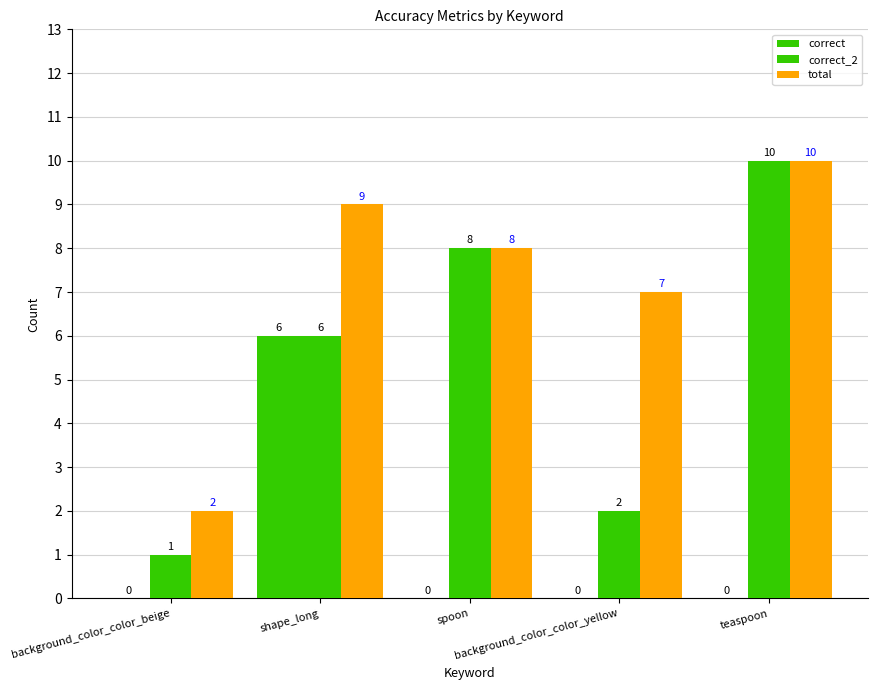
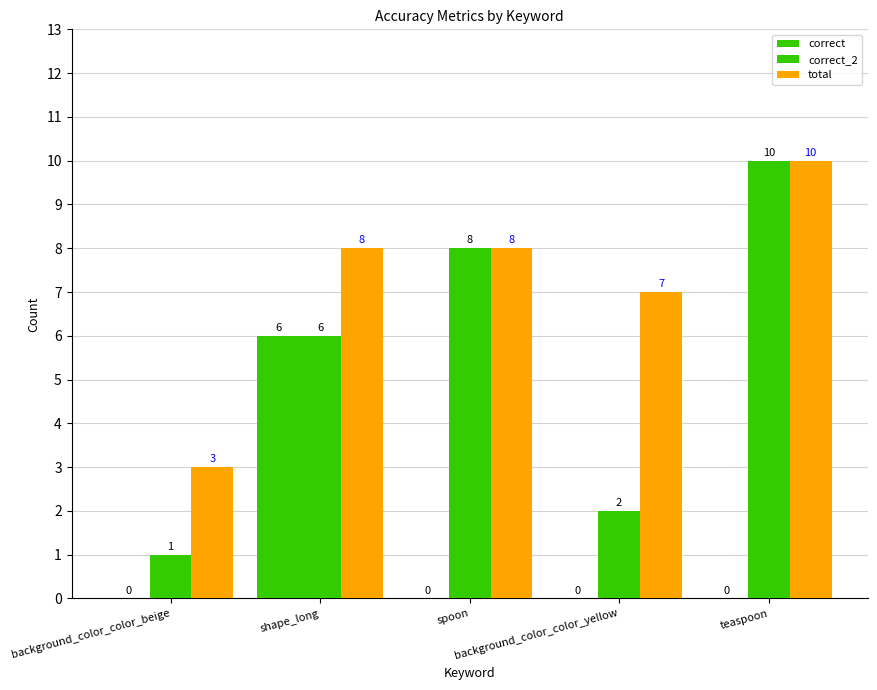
total, background_color_color_beige: 2 -> 3
total, shape_long: 9 -> 8
